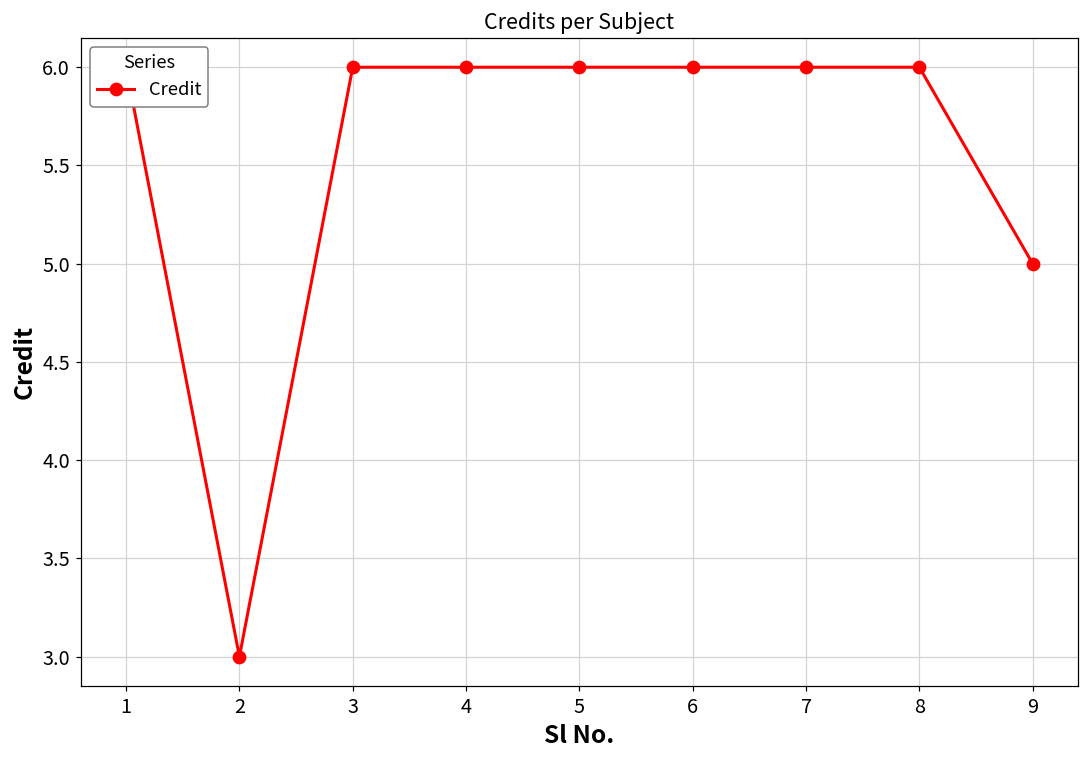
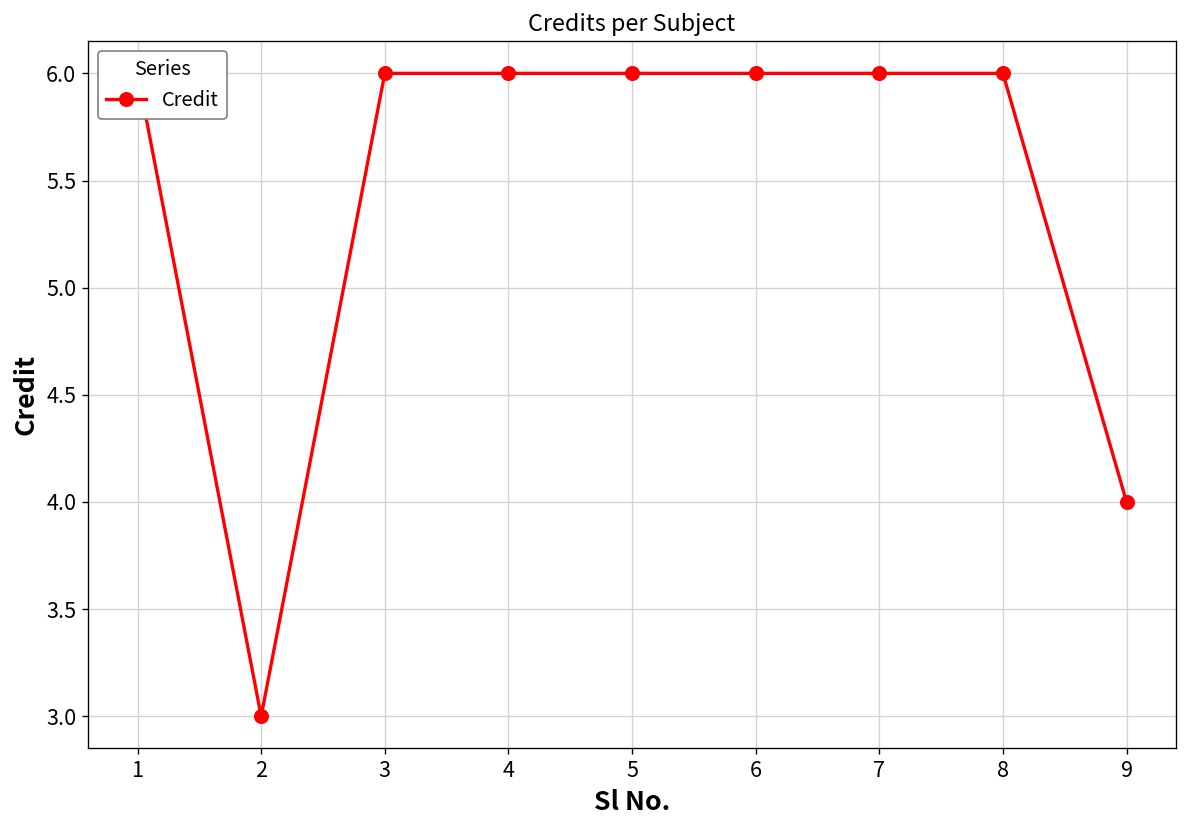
9: 5 -> 4
